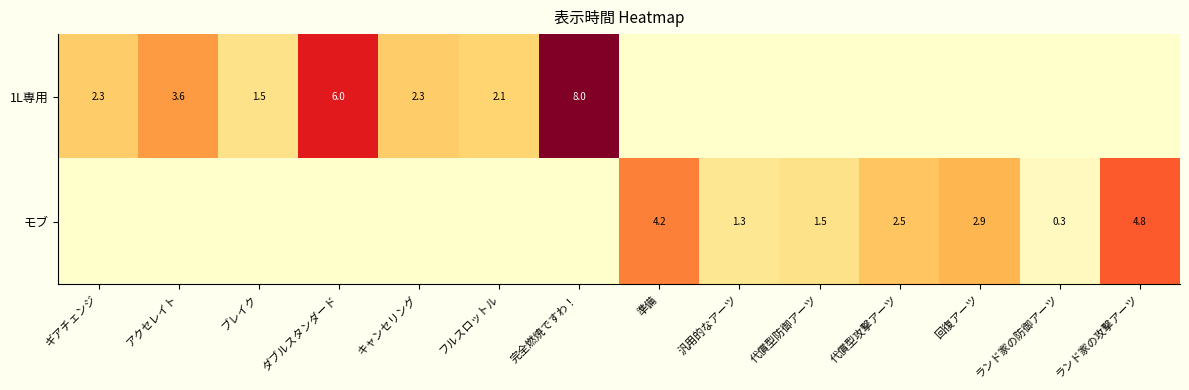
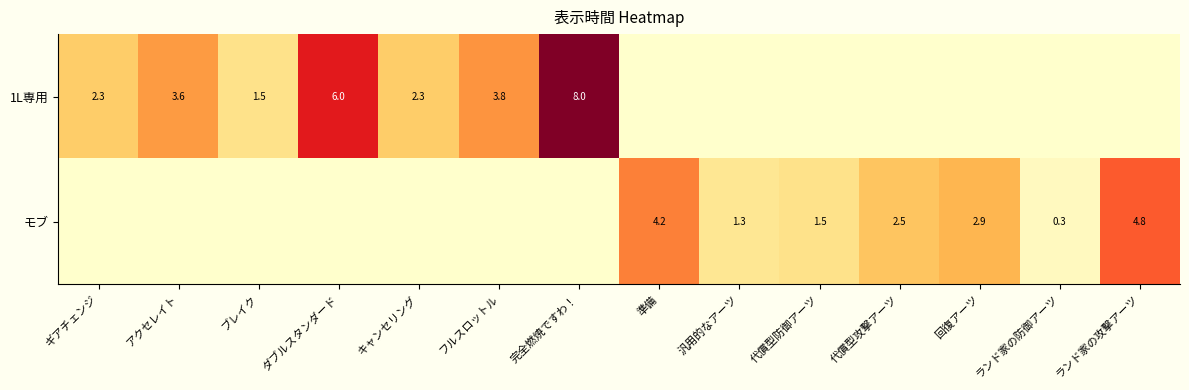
1L専用, フルスロットル: 2.1 -> 3.8
